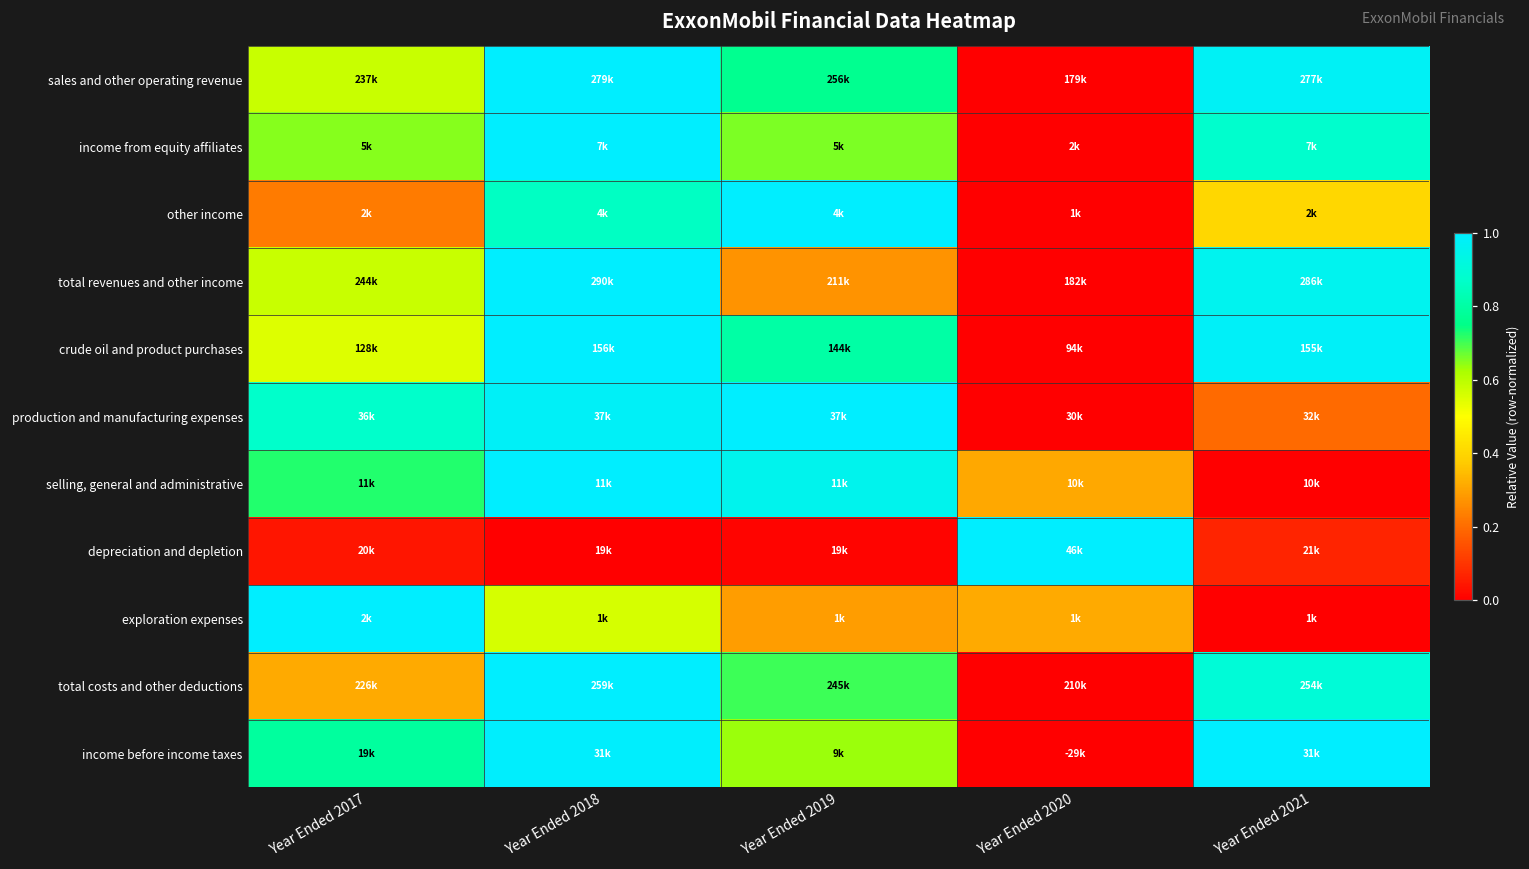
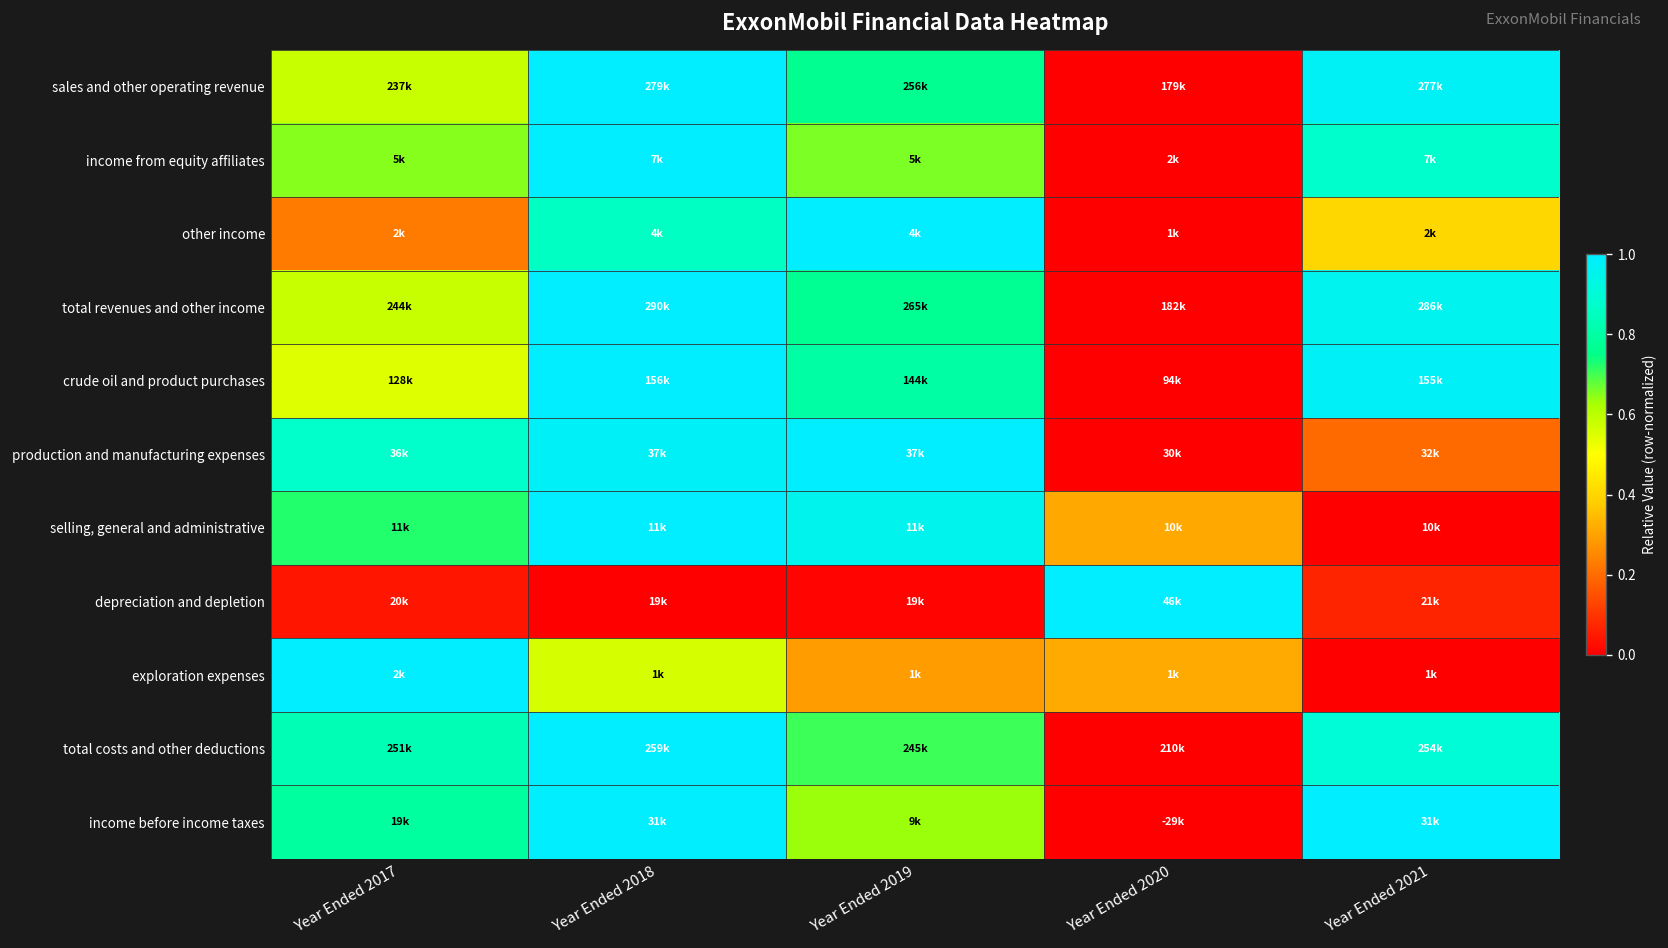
total revenues and other income, Year Ended 2019: 211k -> 265k
total costs and other deductions, Year Ended 2017: 226k -> 251k
